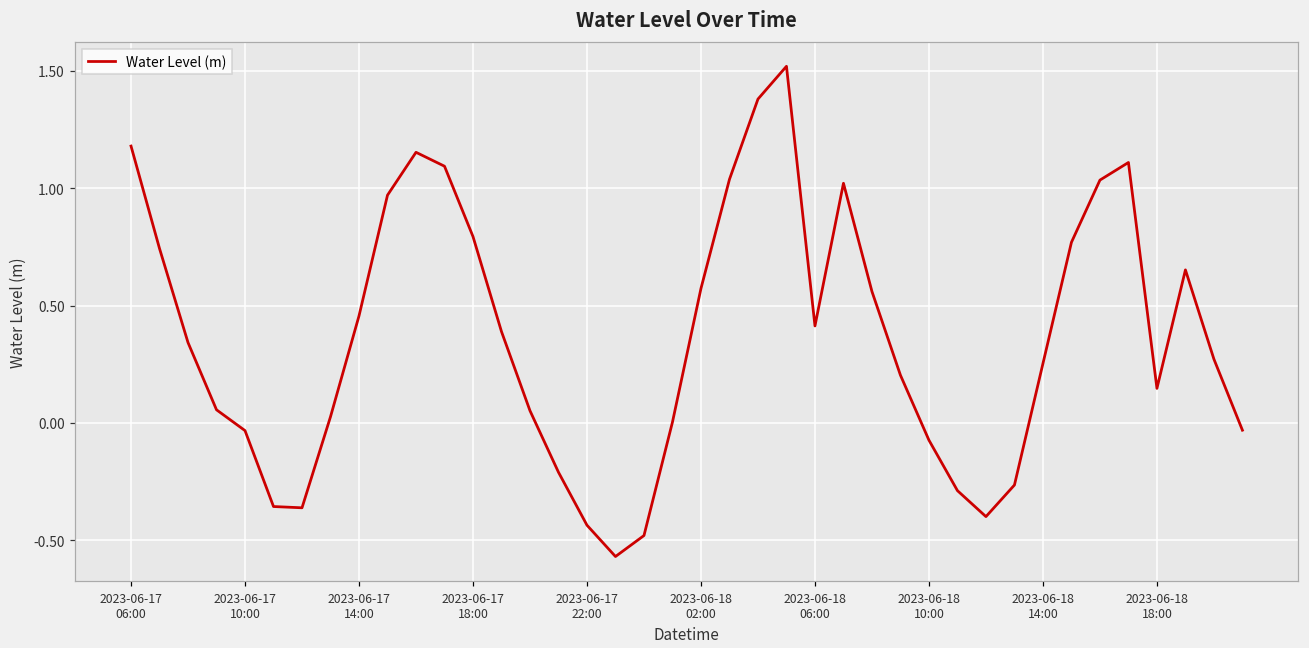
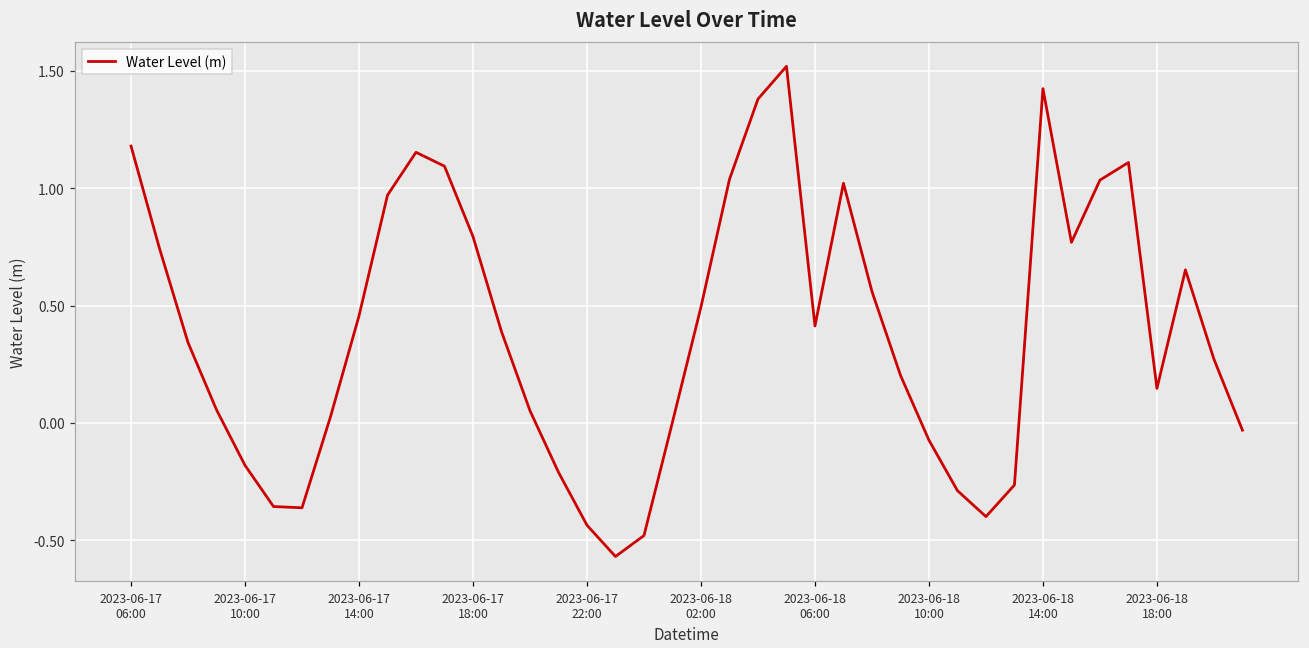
2023-06-17 10:00: -0.03 -> -0.18
2023-06-18 02:00: 0.57 -> 0.49
2023-06-18 14:00: 0.25 -> 1.42
